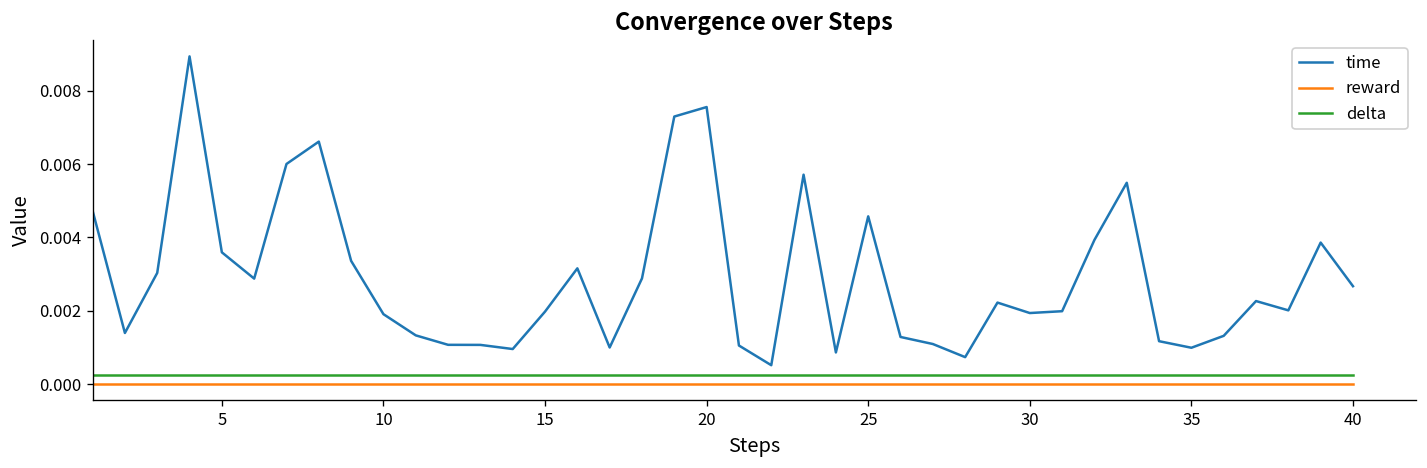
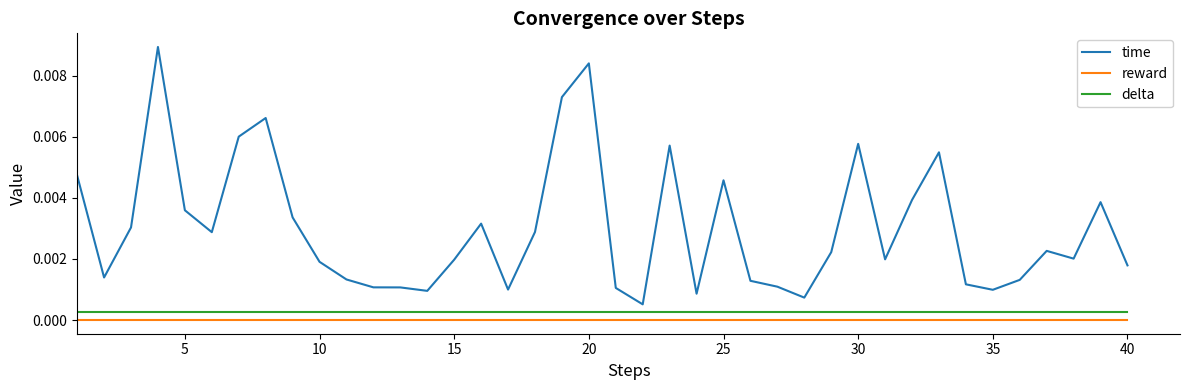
time, 20: 0.0076 -> 0.0084
time, 30: 0.0019 -> 0.0058
time, 40: 0.0027 -> 0.0018
